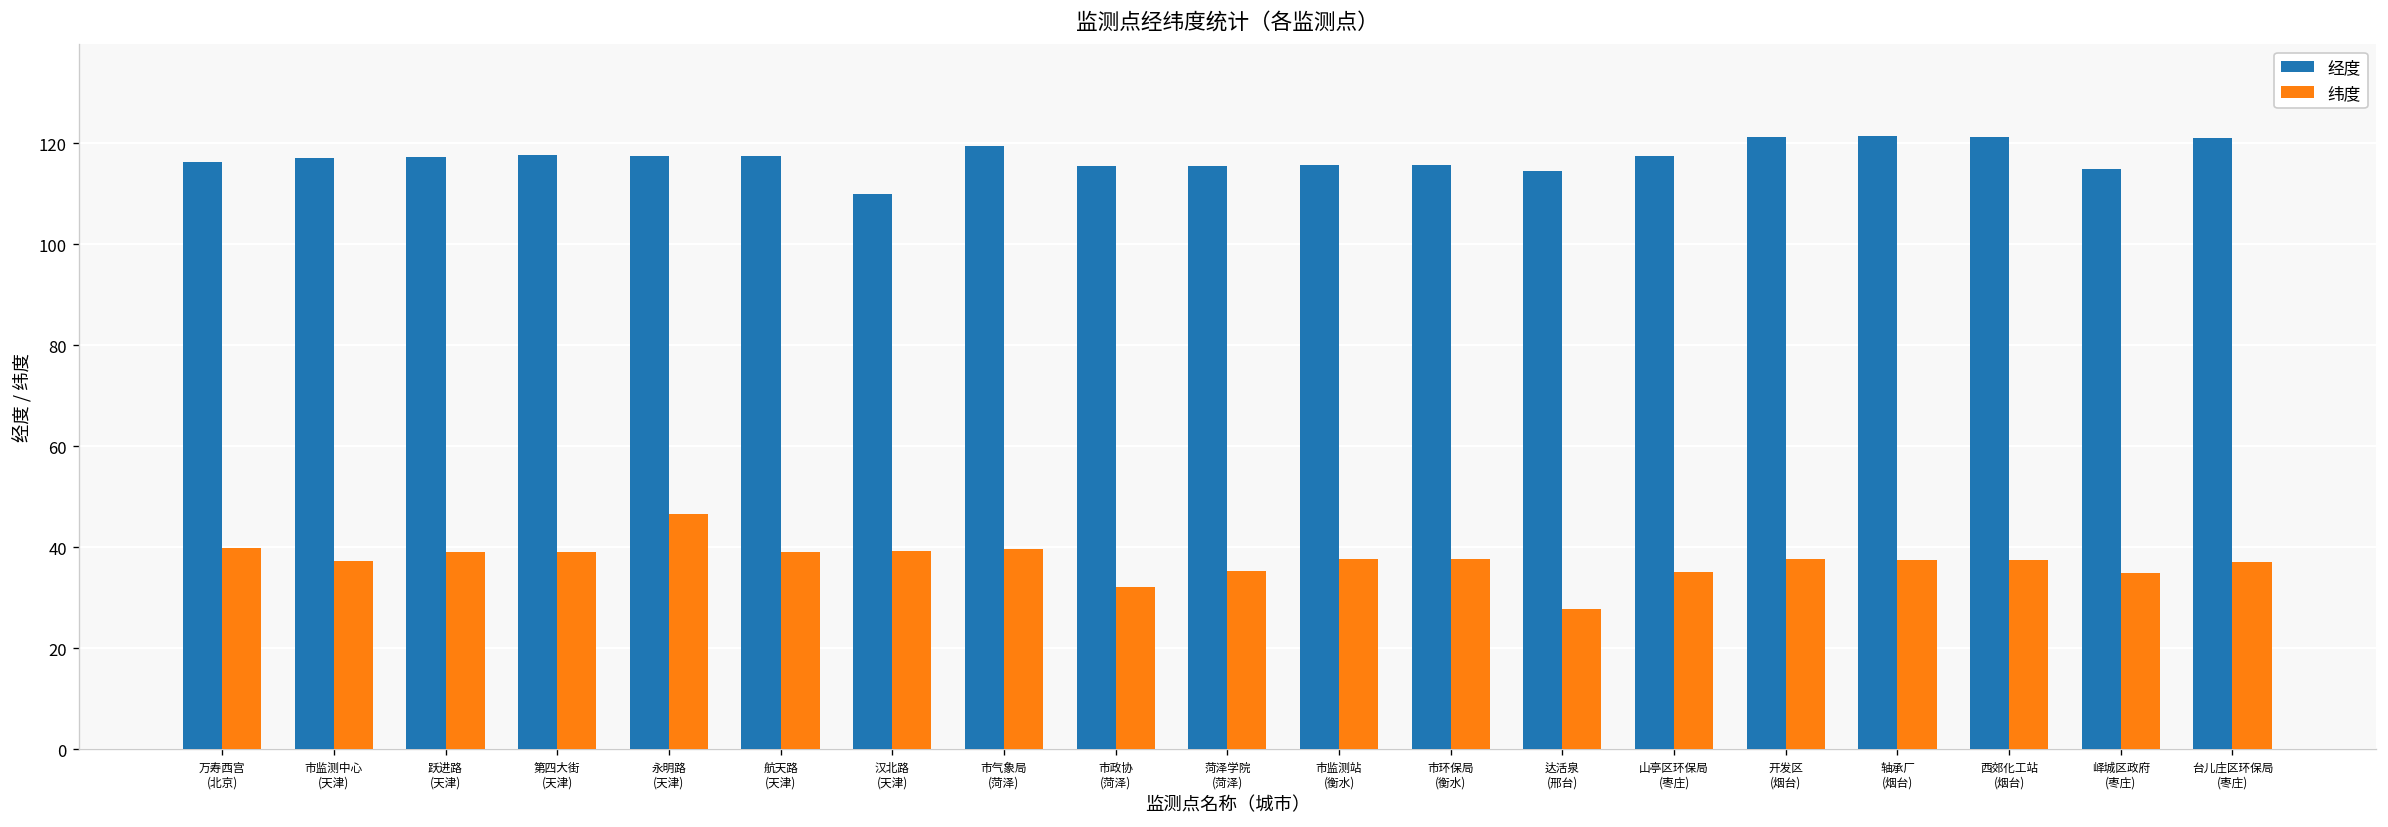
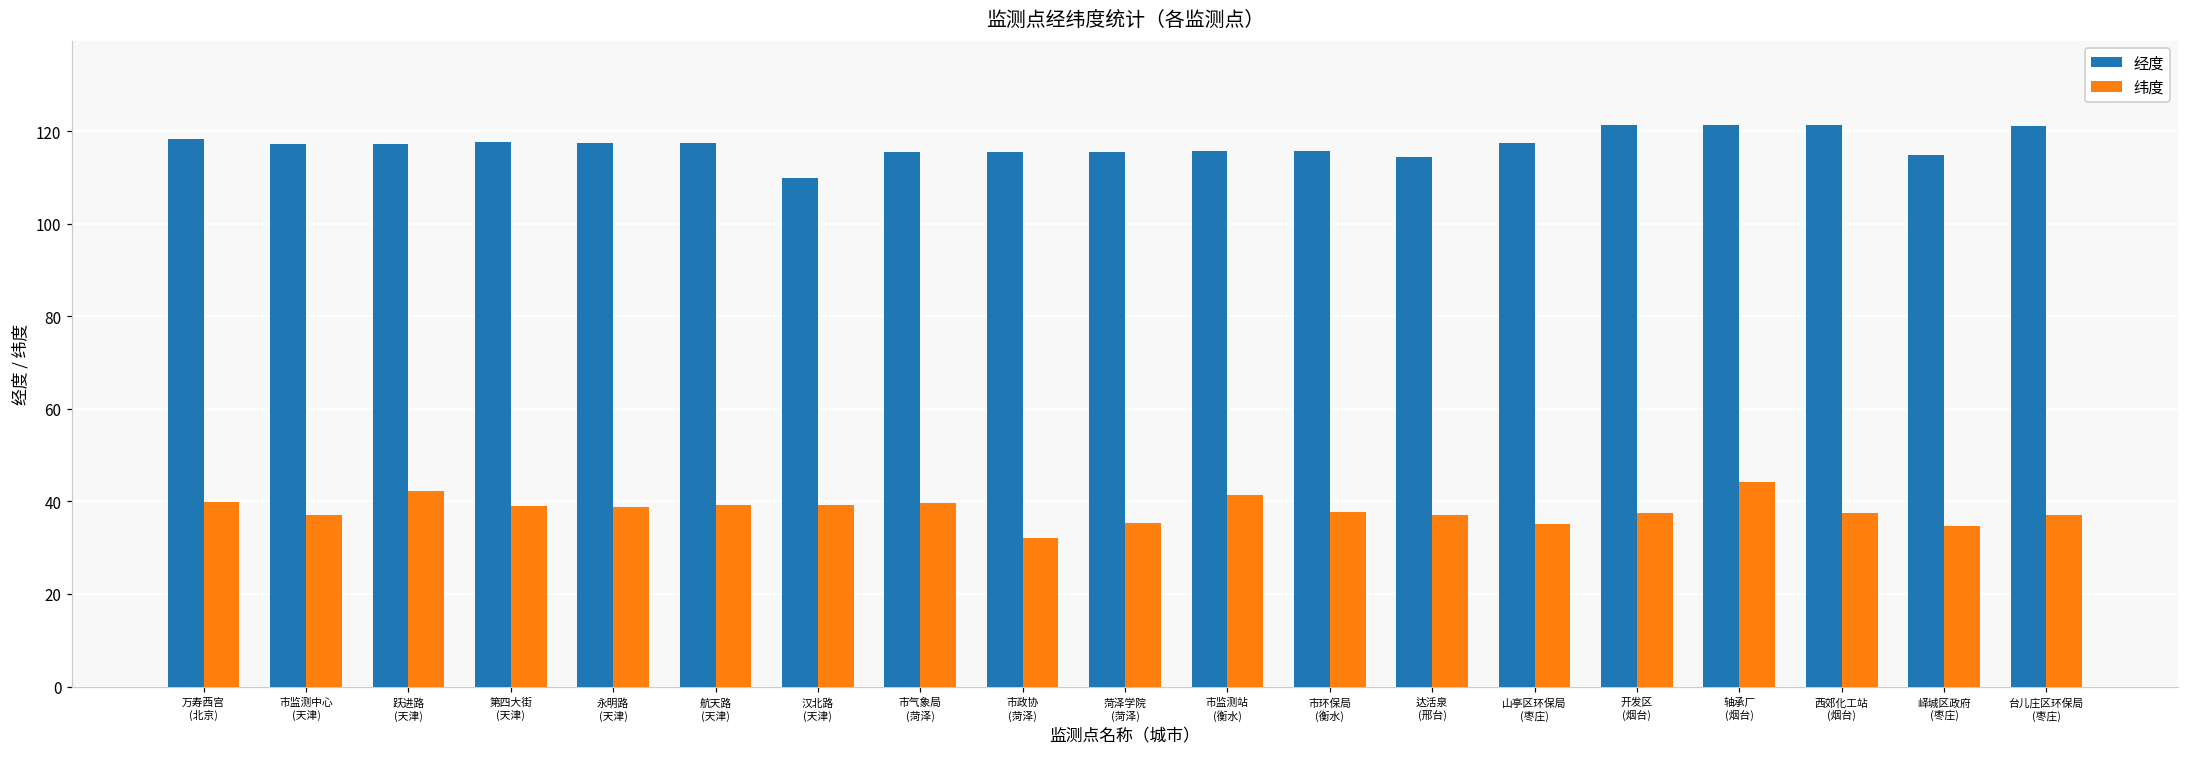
经度, 万寿西宫 (北京): 116 -> 118
纬度, 跃进路 (天津): 39 -> 42
纬度, 永明路 (天津): 47 -> 39
经度, 市气象局 (菏泽): 119 -> 115
纬度, 市监测站 (衡水): 38 -> 41
纬度, 达活泉 (邢台): 28 -> 37
纬度, 轴承厂 (烟台): 38 -> 44
